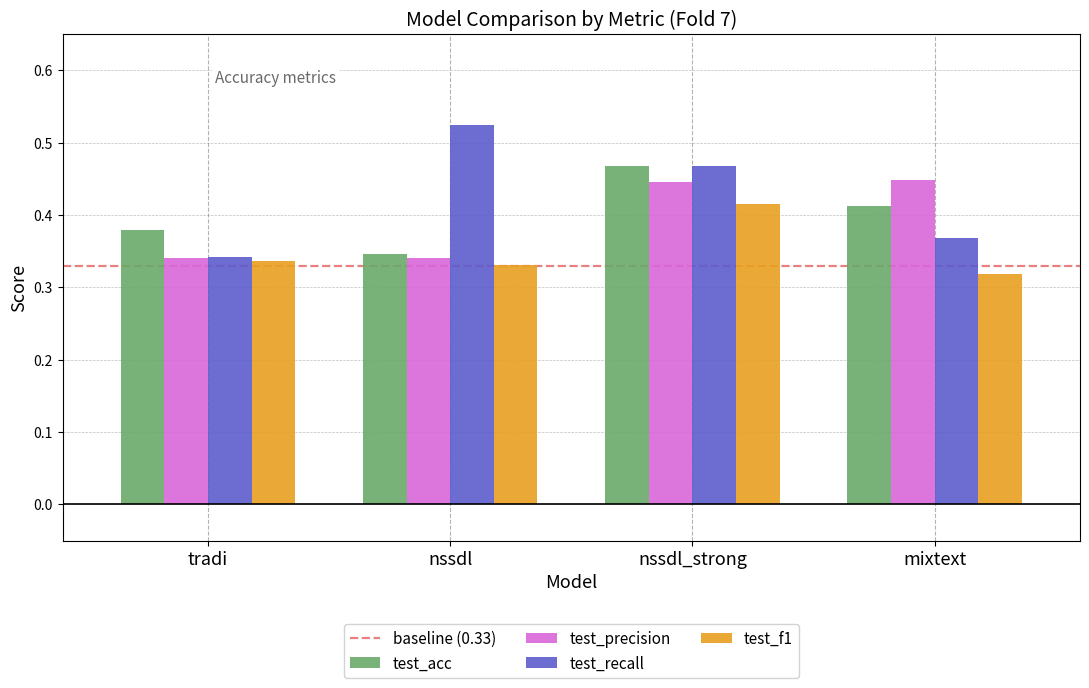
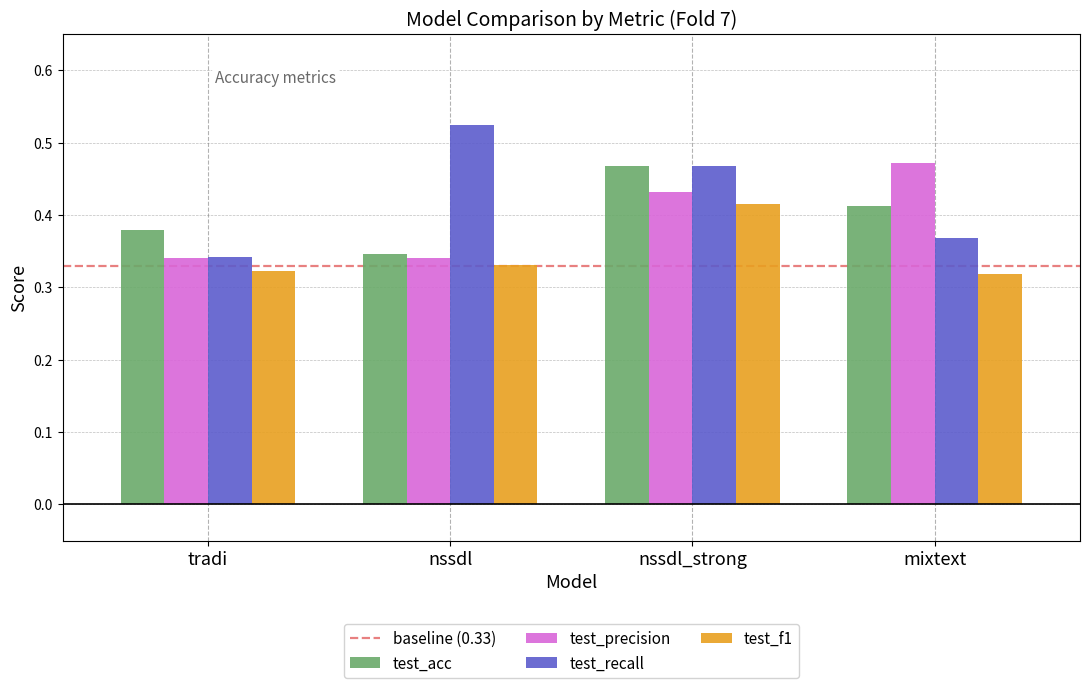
test_f1, tradi: 0.34 -> 0.32
test_precision, nssdl_strong: 0.45 -> 0.43
test_precision, mixtext: 0.45 -> 0.47
